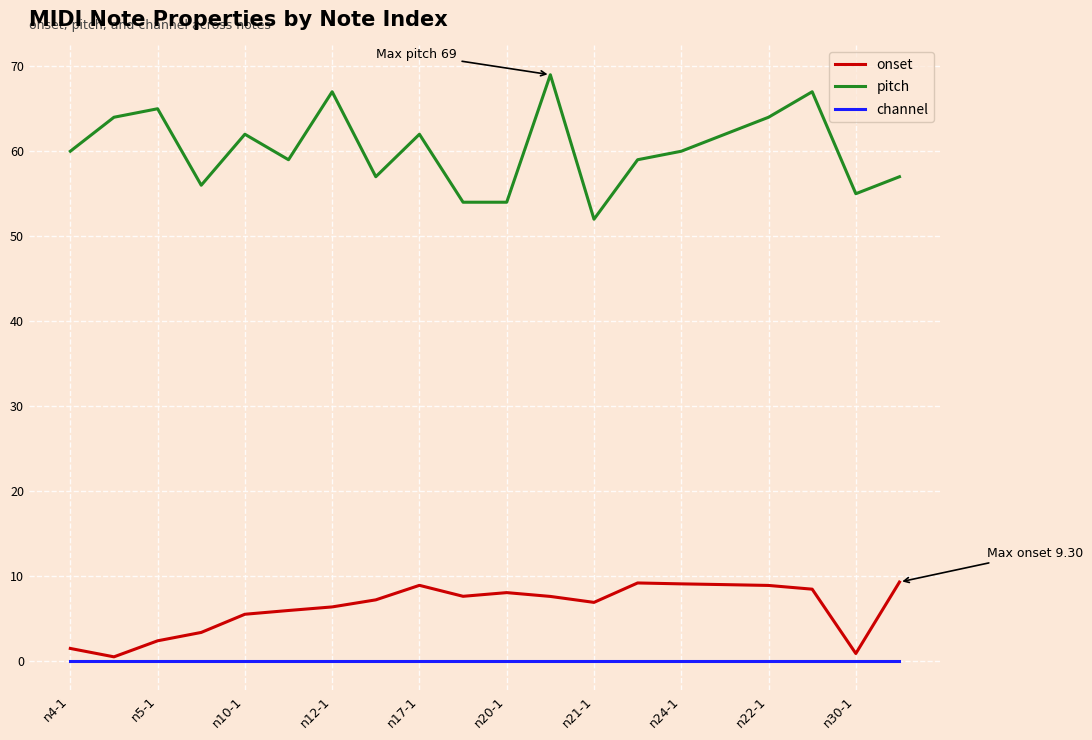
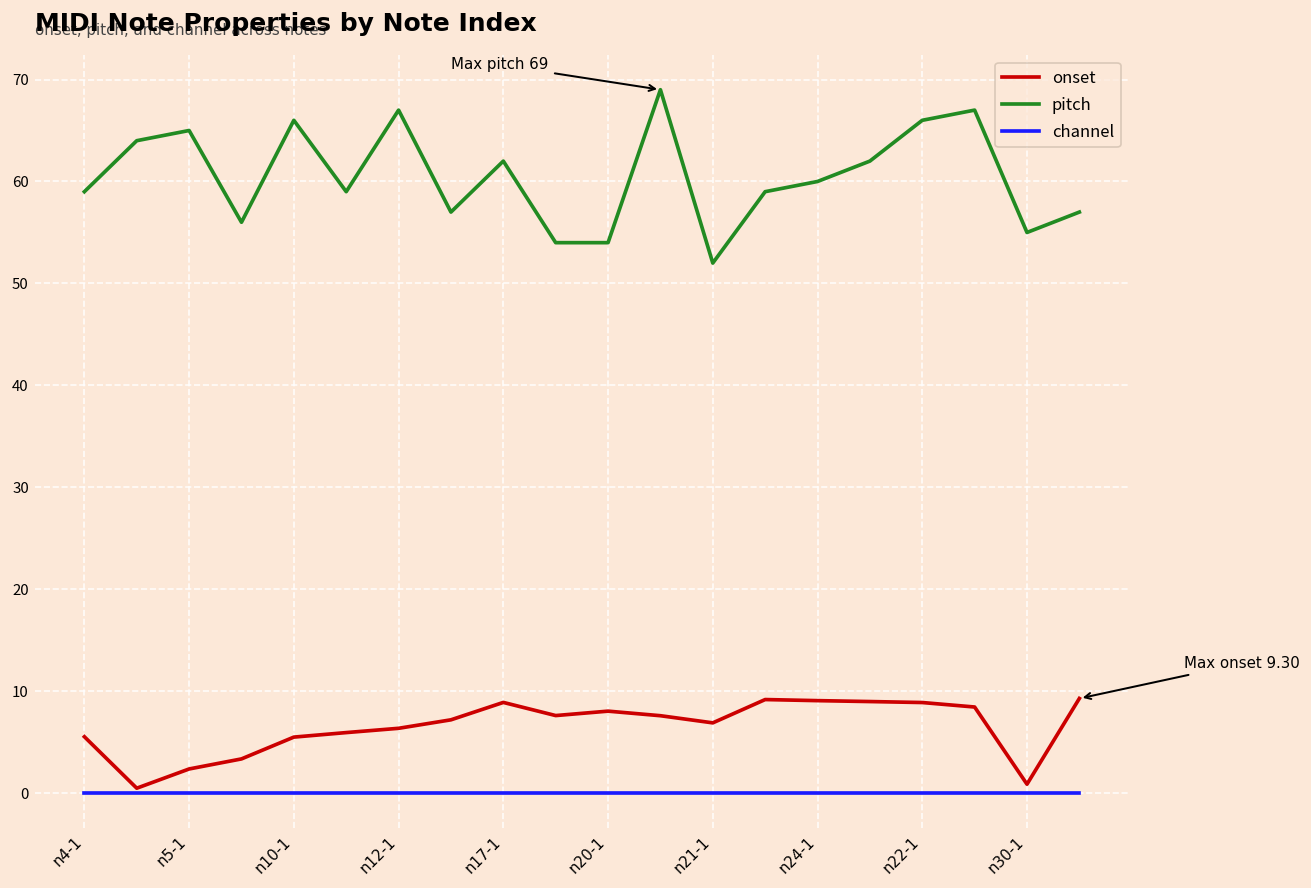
onset, n4-1: 1 -> 6
pitch, n4-1: 60 -> 59
pitch, n10-1: 62 -> 66
pitch, n22-1: 64 -> 66
